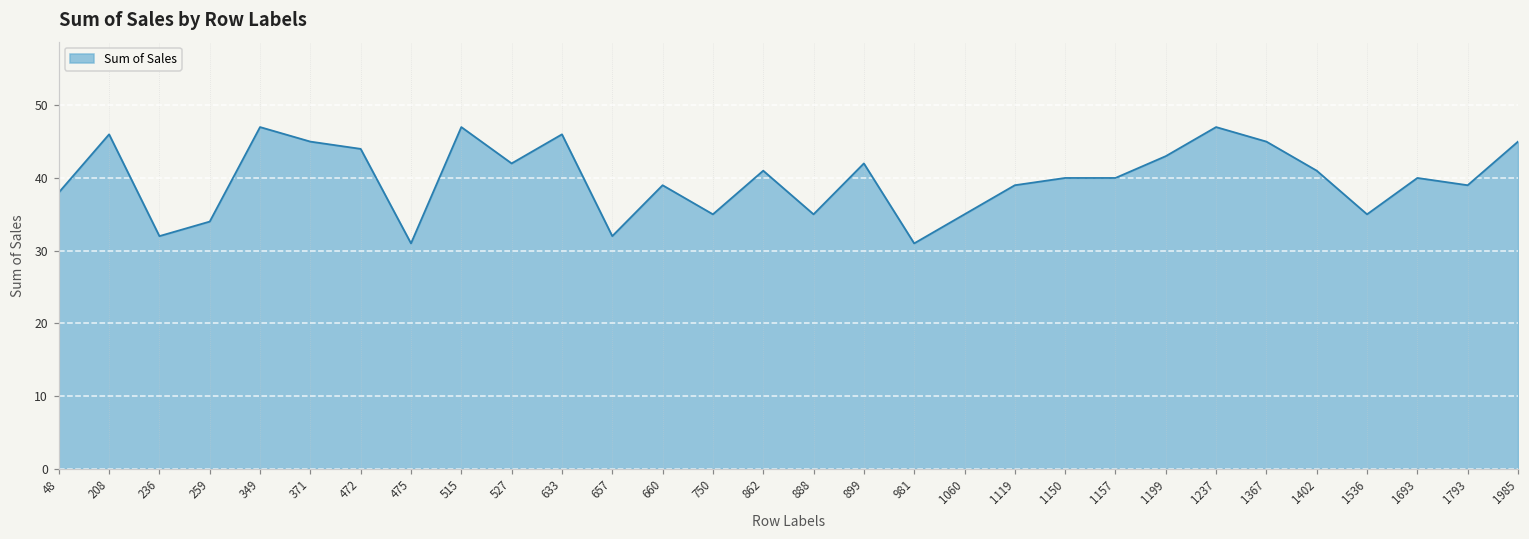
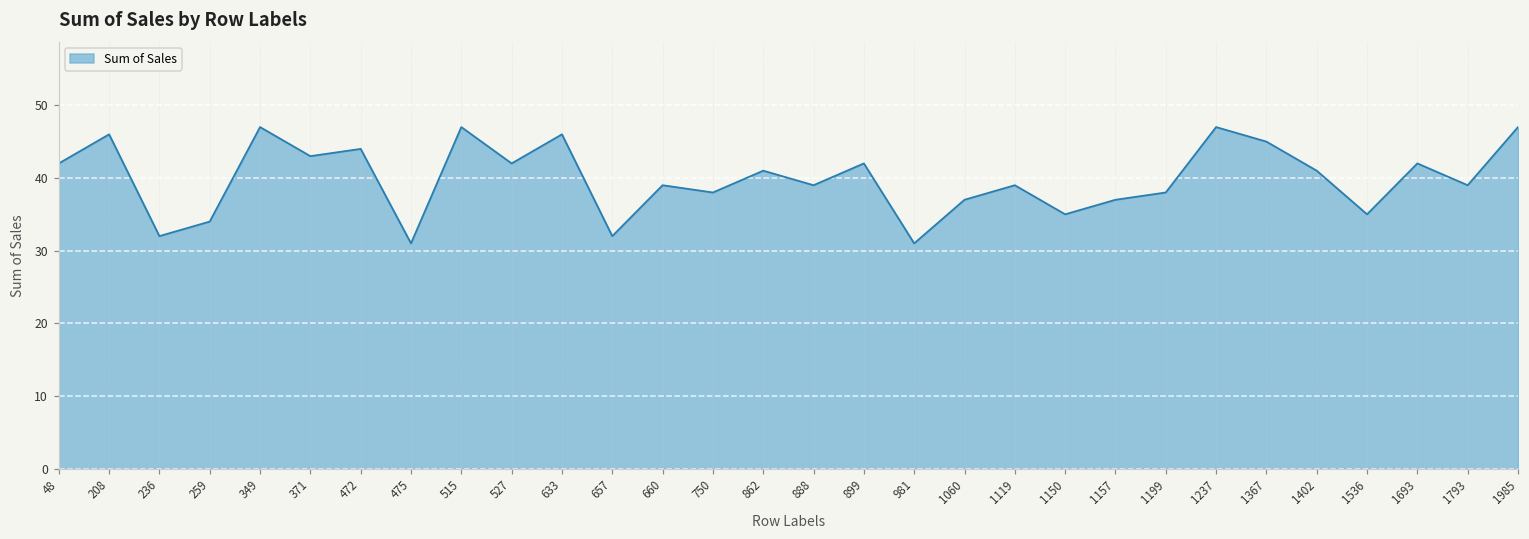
48: 38 -> 42
371: 45 -> 43
750: 35 -> 38
888: 35 -> 39
1060: 35 -> 37
1150: 40 -> 35
1157: 40 -> 37
1199: 43 -> 38
1693: 40 -> 42
1985: 45 -> 47
